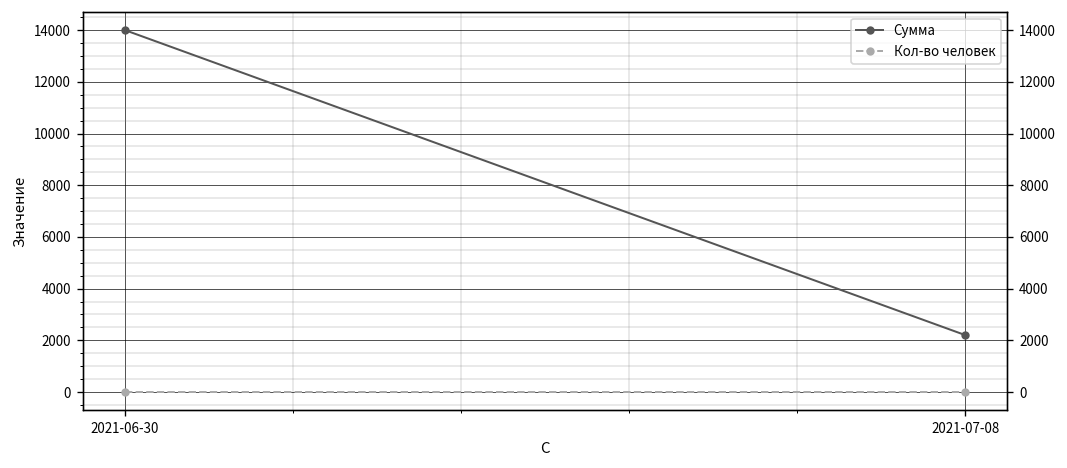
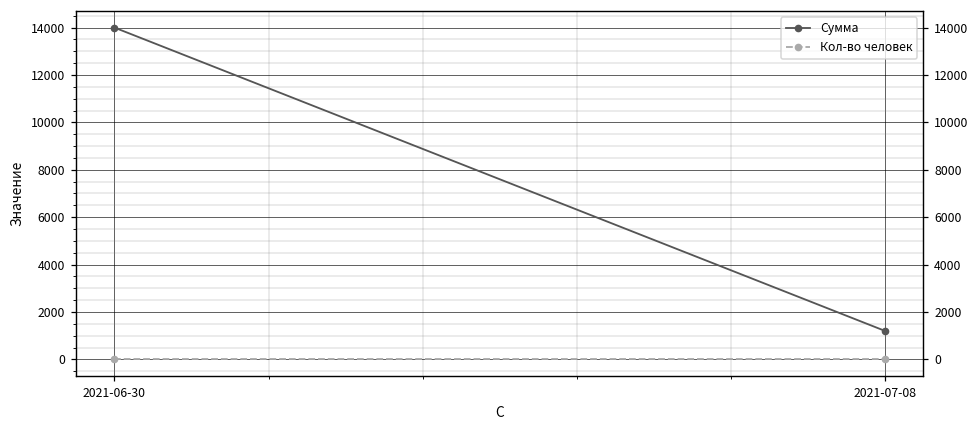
Сумма, 2021-07-08: 2200 -> 1200
